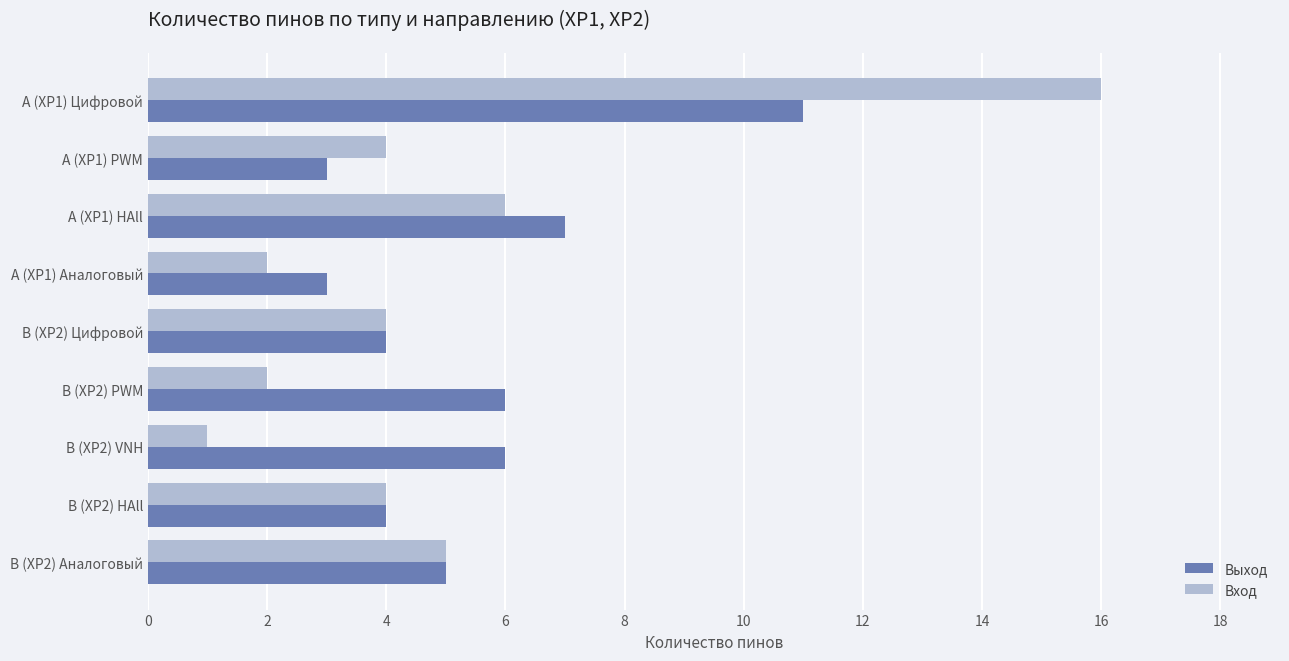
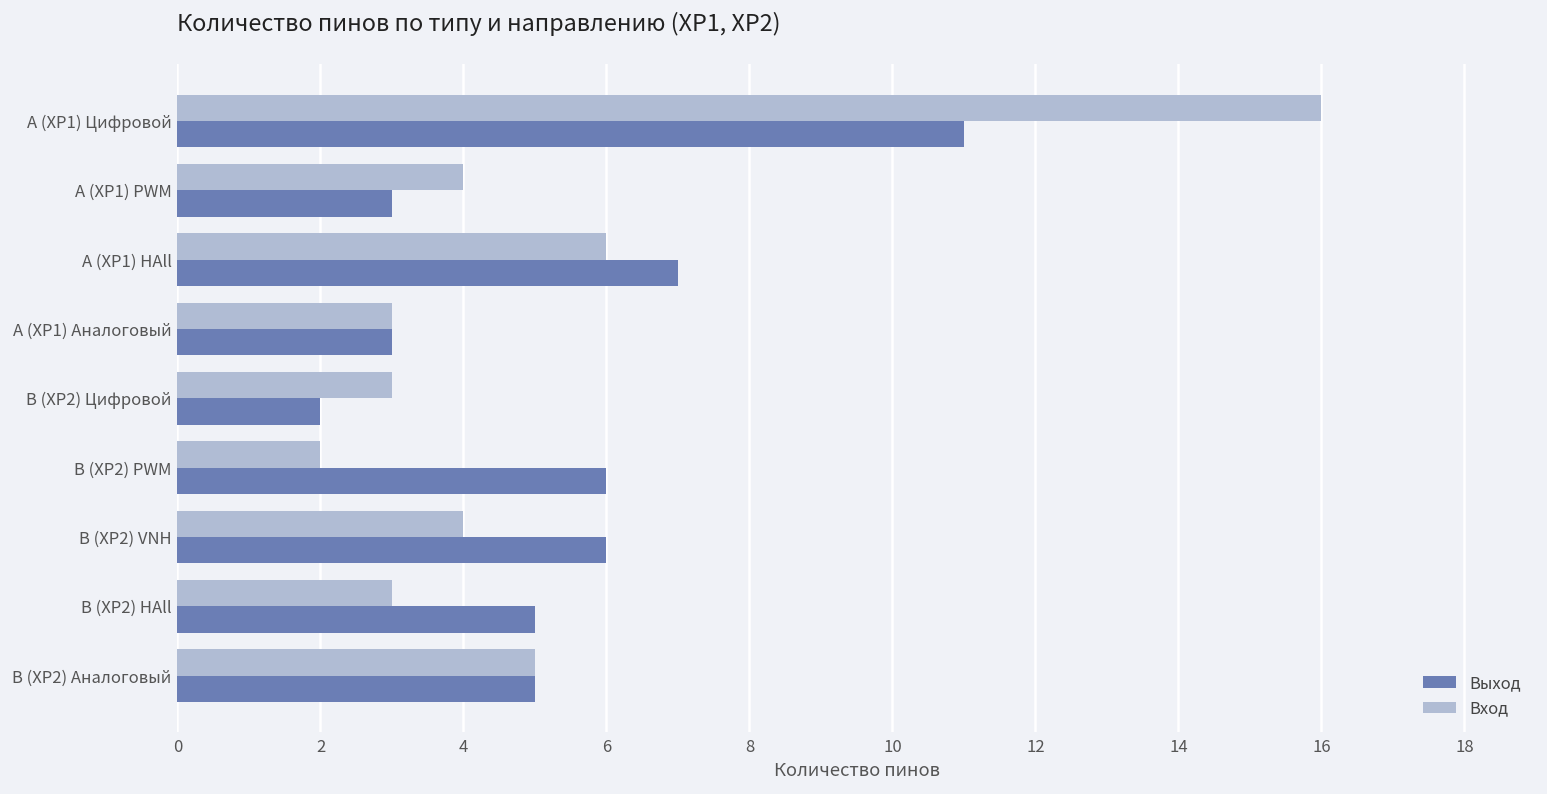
Вход, A (XP1) Аналоговый: 2 -> 3
Вход, B (XP2) Цифровой: 4 -> 3
Выход, B (XP2) Цифровой: 4 -> 2
Вход, B (XP2) VNH: 1 -> 4
Вход, B (XP2) HAll: 4 -> 3
Выход, B (XP2) HAll: 4 -> 5
